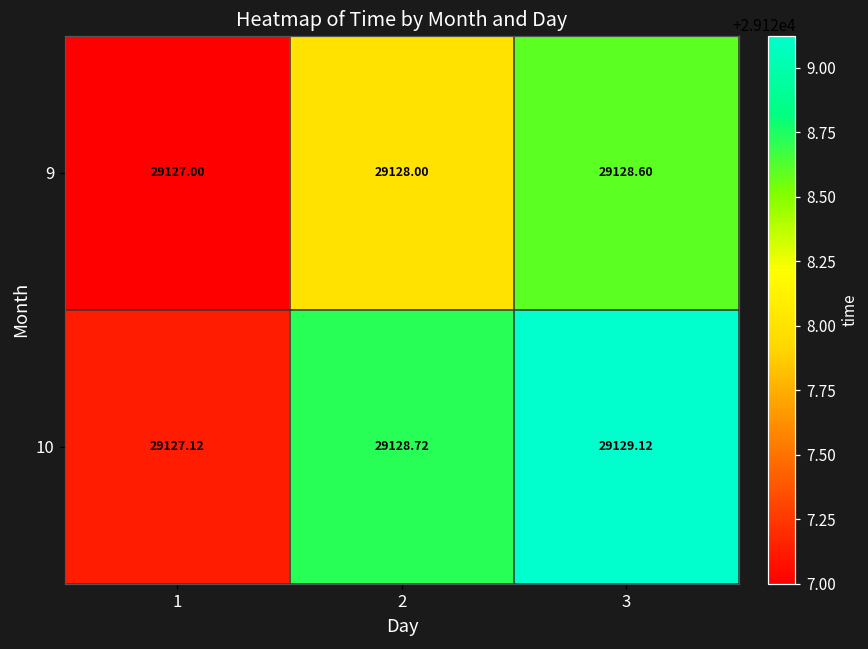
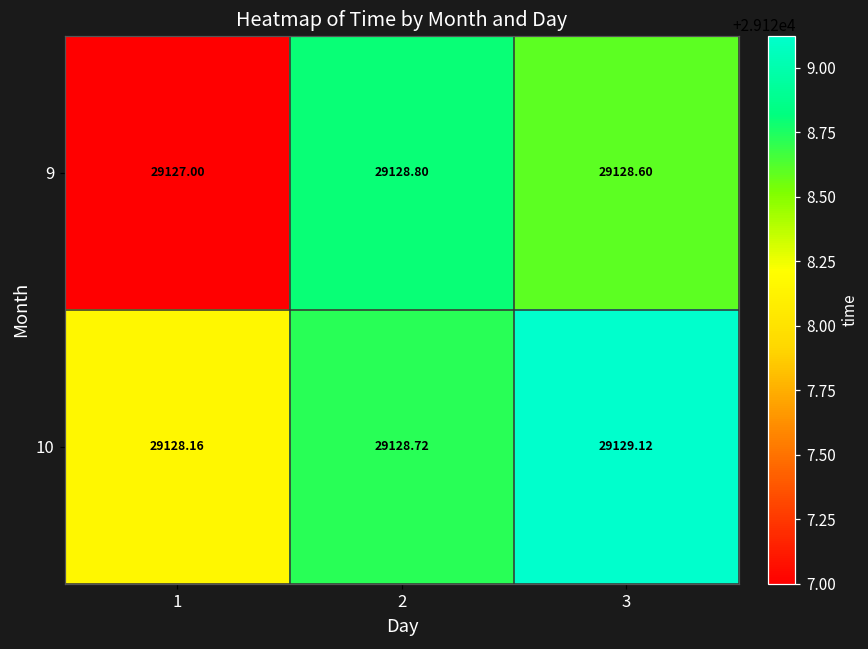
9, 2: 29128.00 -> 29128.80
10, 1: 29127.12 -> 29128.16
